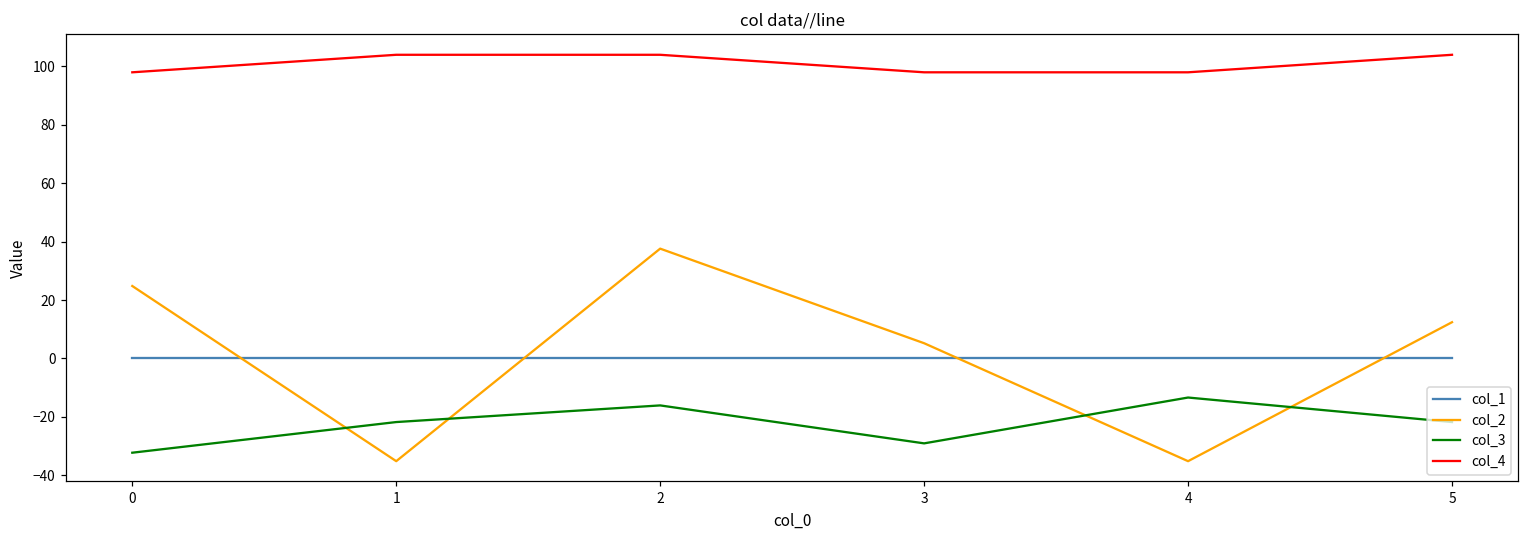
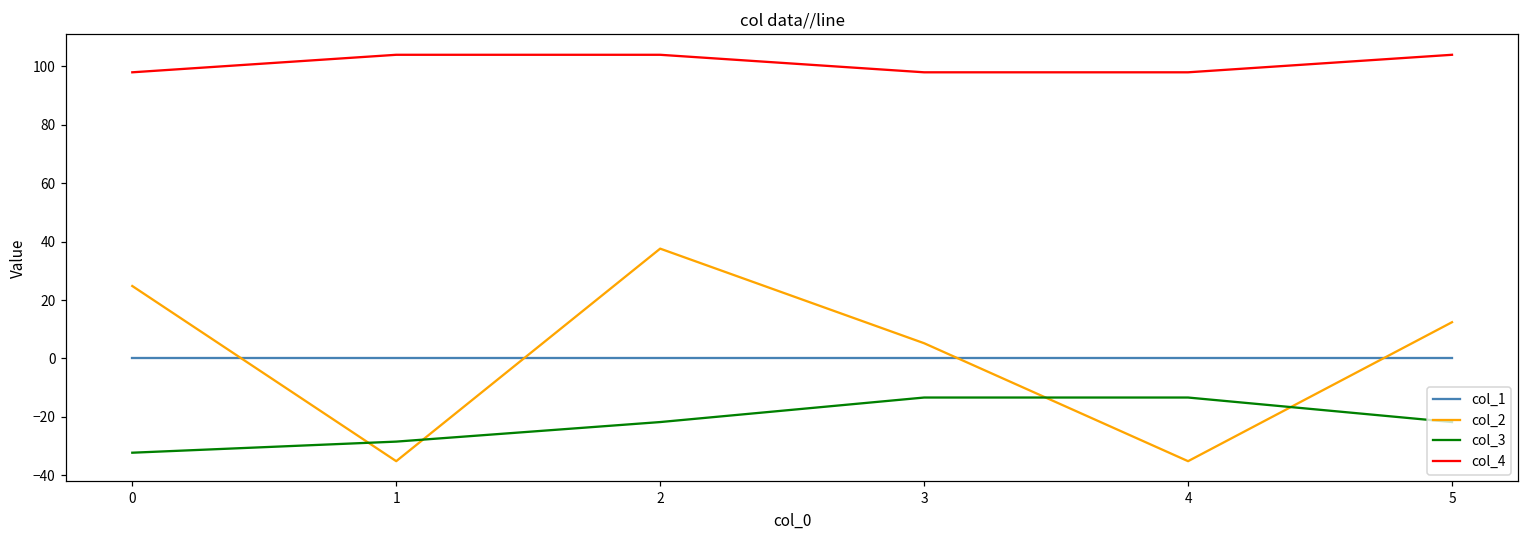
col_3, 1: -22 -> -29
col_3, 2: -16 -> -22
col_3, 3: -29 -> -13
